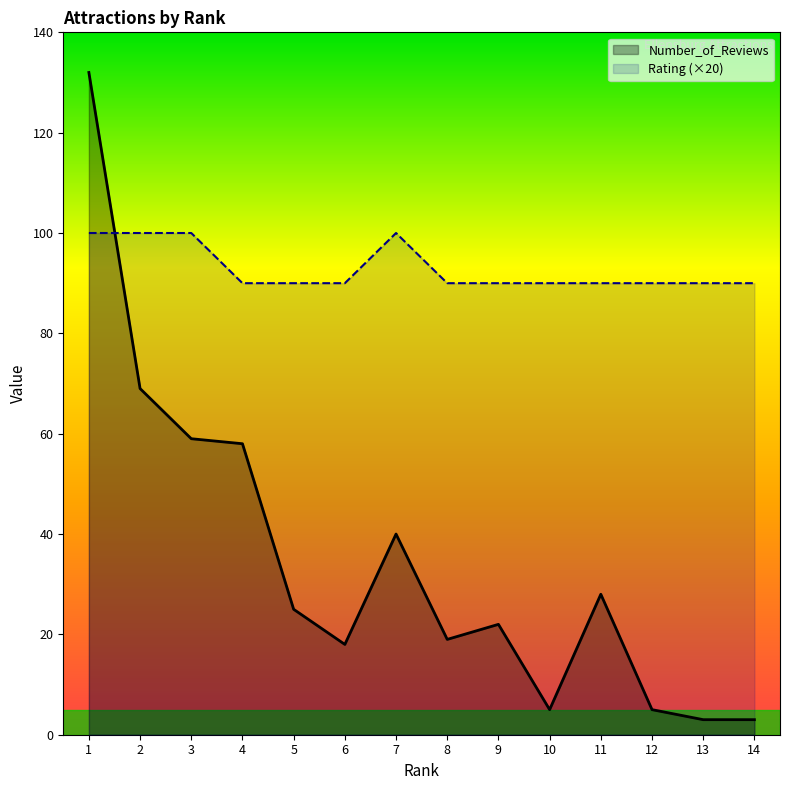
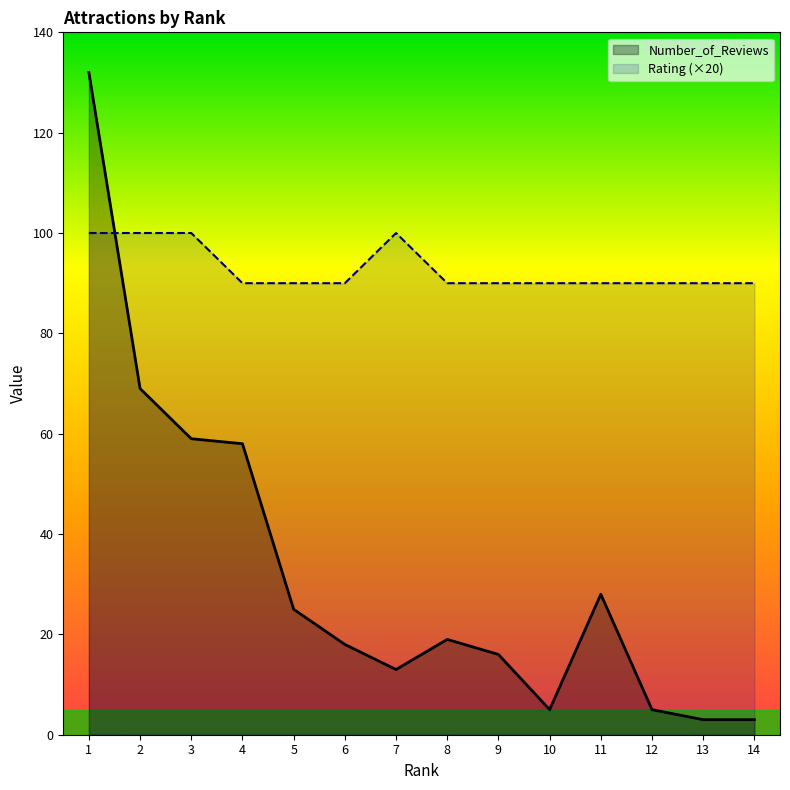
Number_of_Reviews, 7: 40 -> 13
Number_of_Reviews, 9: 22 -> 16
